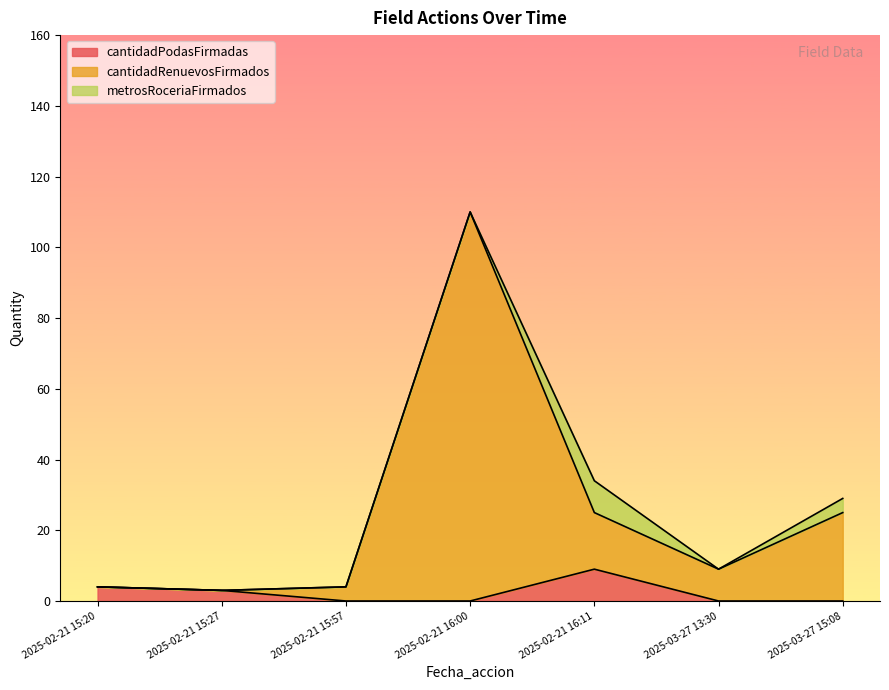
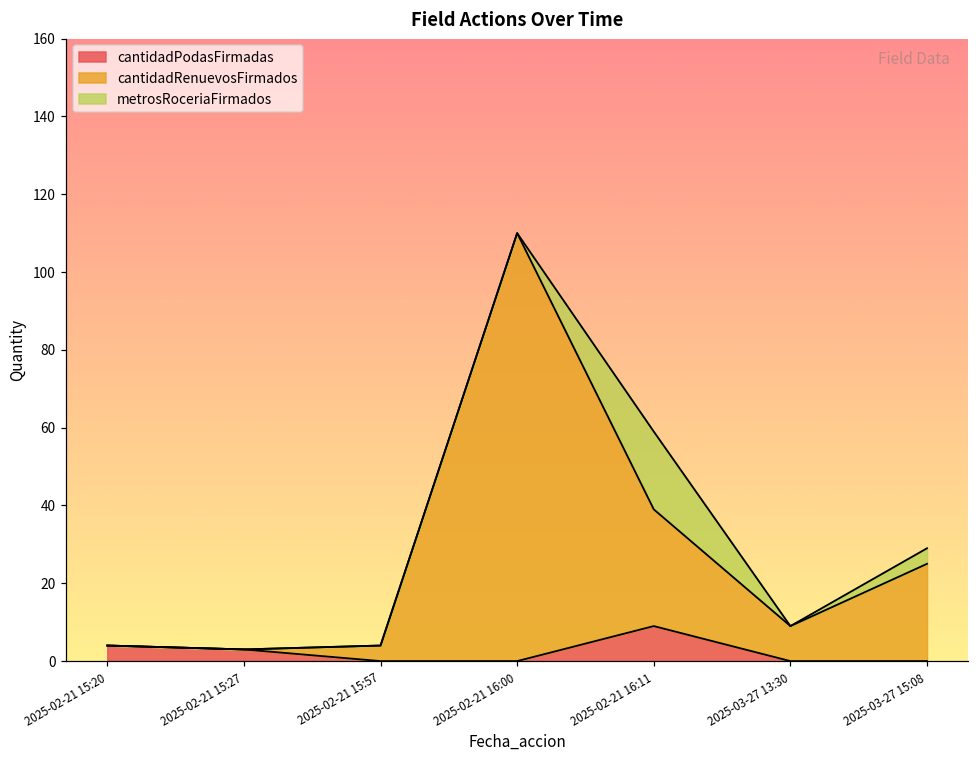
cantidadRenuevosFirmados, 2025-02-21 16:11: 16 -> 30
metrosRoceriaFirmados, 2025-02-21 16:11: 9 -> 20
